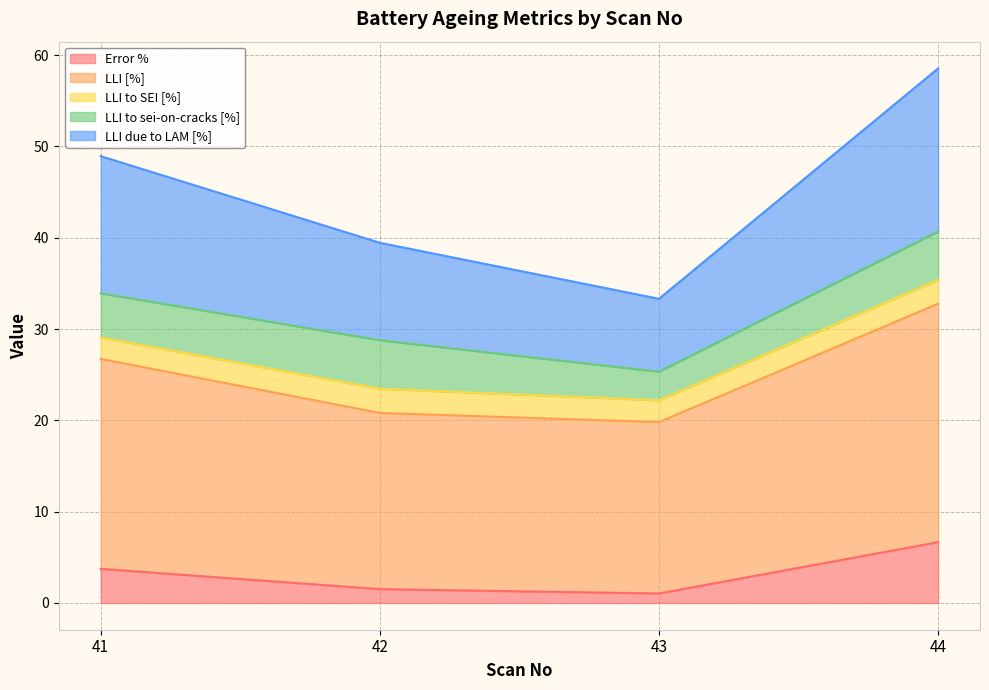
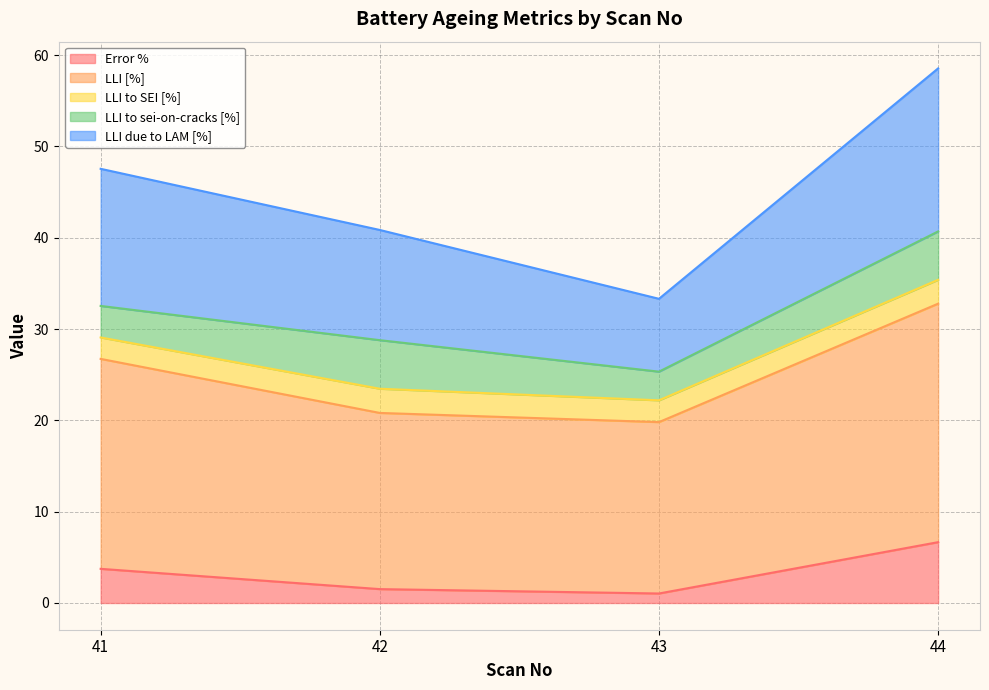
LLI to sei-on-cracks [%], 41: 5 -> 3
LLI due to LAM [%], 42: 11 -> 12
